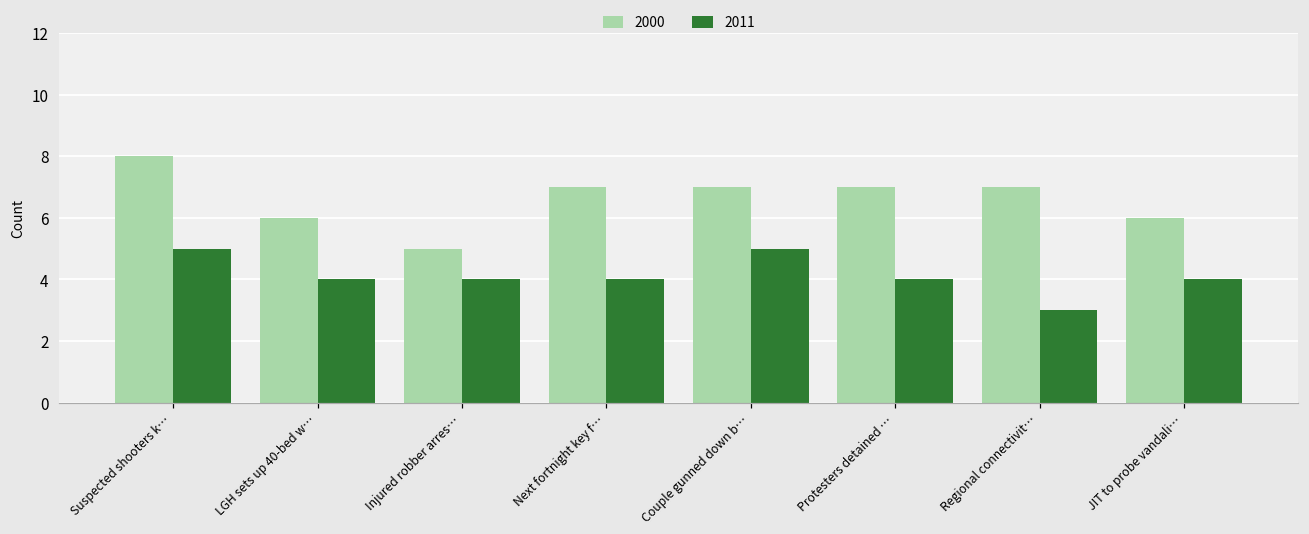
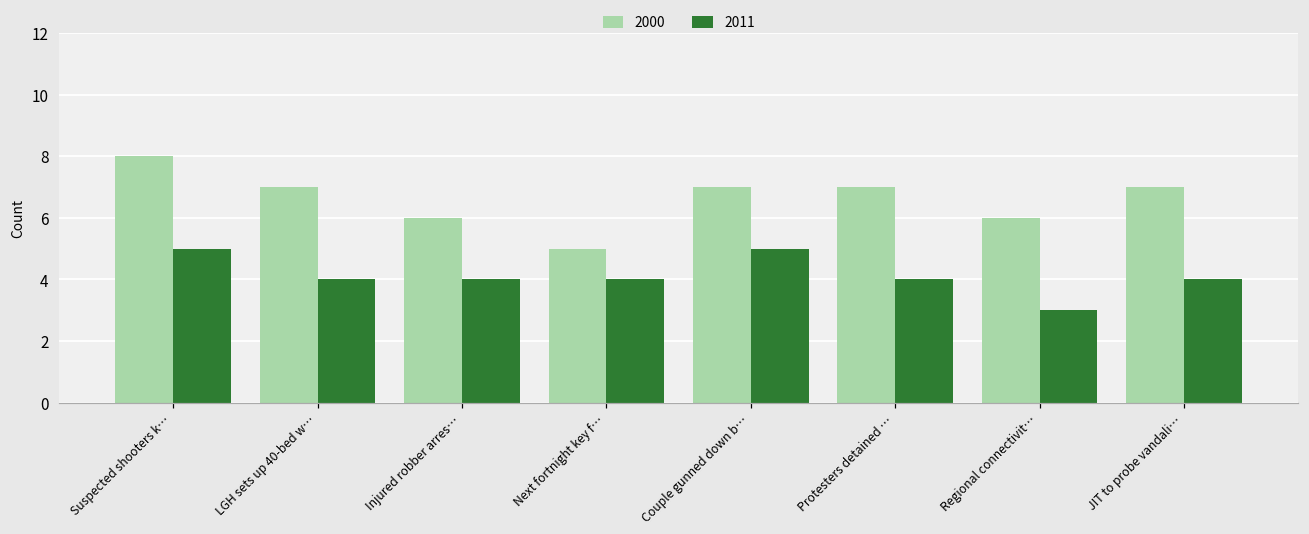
2000, LGH sets up 40-bed w…: 6 -> 7
2000, Injured robber arres…: 5 -> 6
2000, Next fortnight key f…: 7 -> 5
2000, Regional connectivit…: 7 -> 6
2000, JIT to probe vandali…: 6 -> 7
